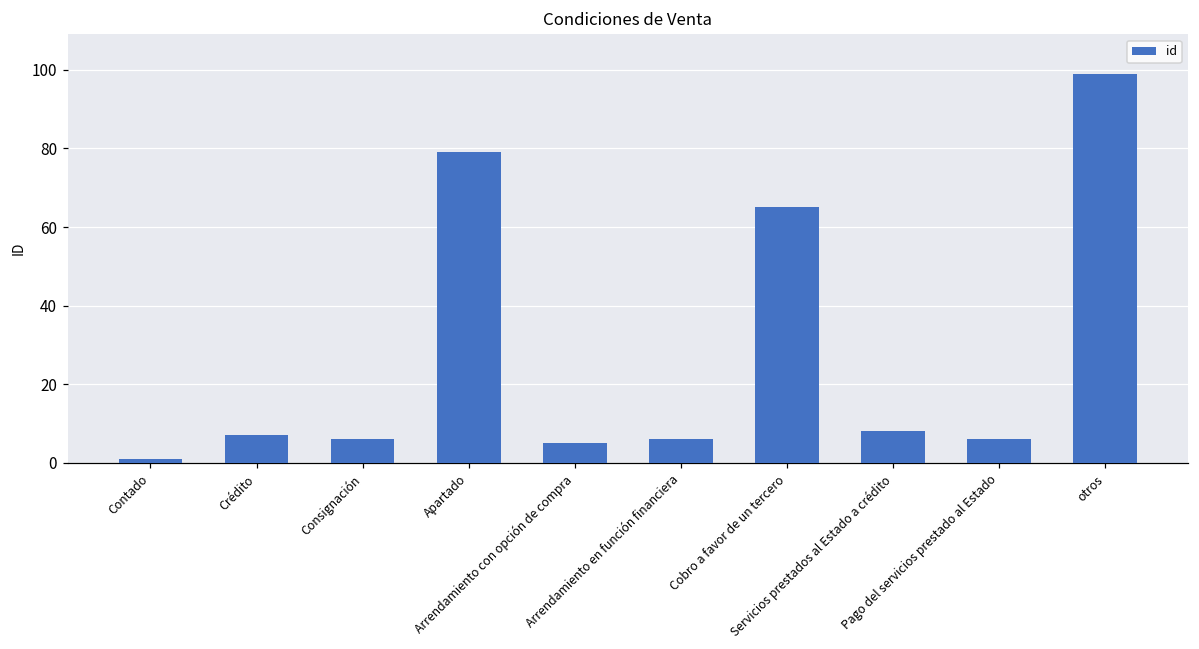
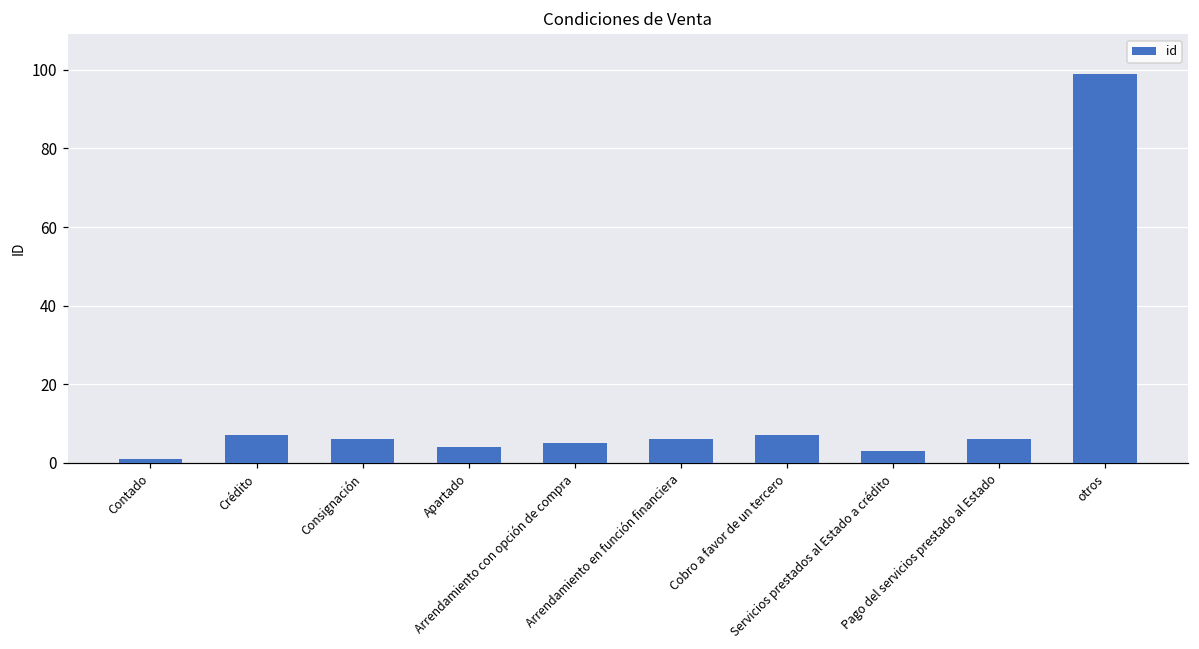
Apartado: 79 -> 4
Cobro a favor de un tercero: 65 -> 7
Servicios prestados al Estado a crédito: 8 -> 3
